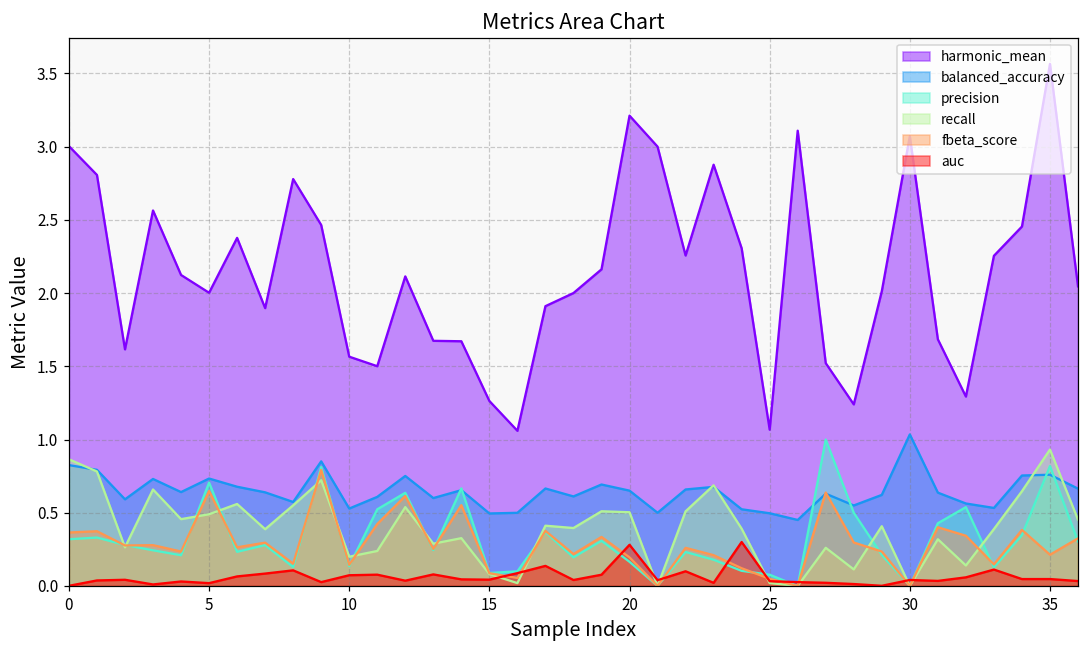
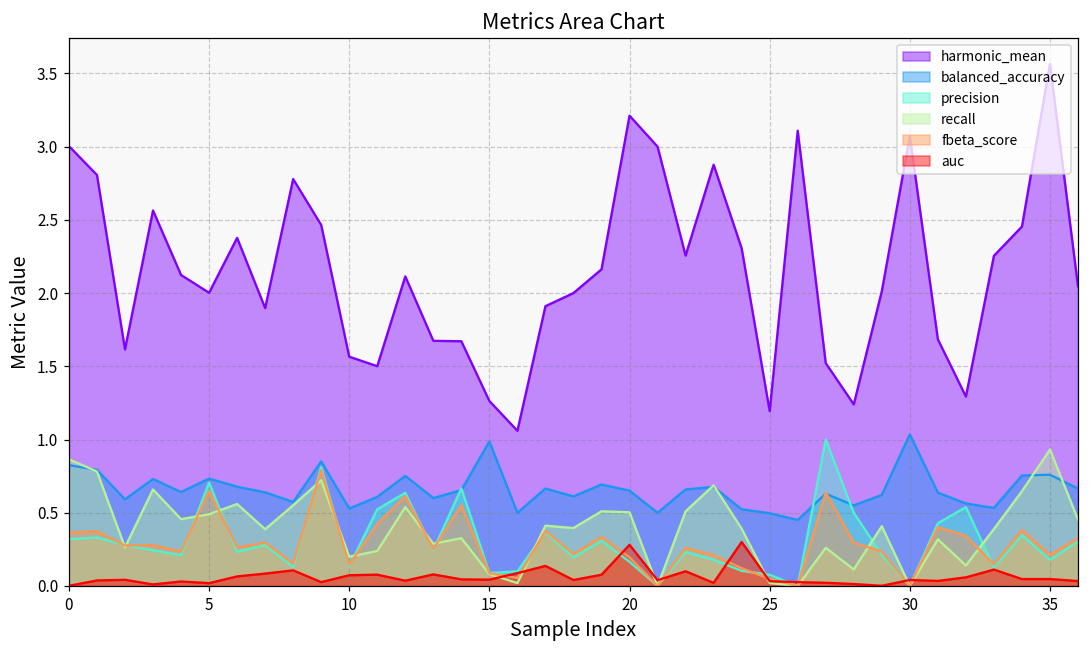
balanced_accuracy, 15: 0.50 -> 0.99
harmonic_mean, 25: 1.07 -> 1.19
precision, 35: 0.82 -> 0.18
